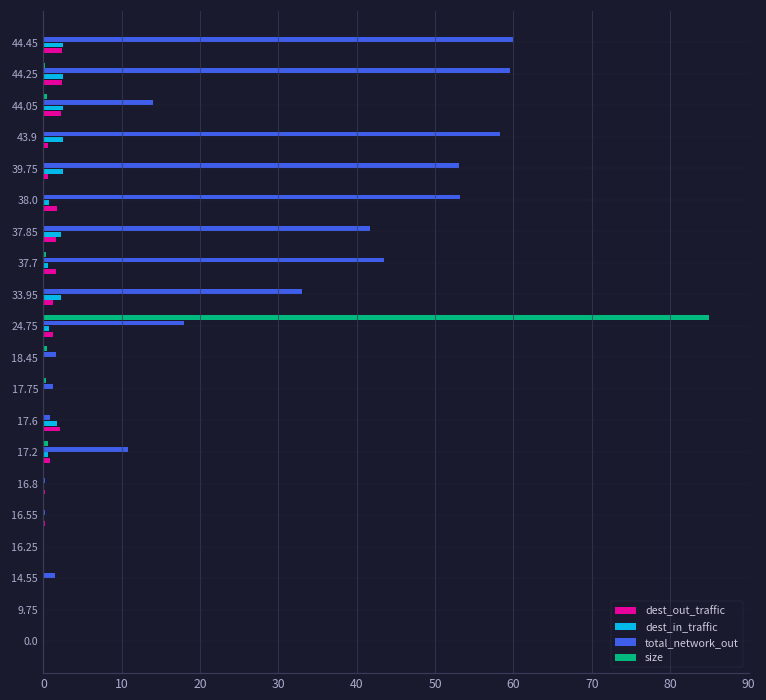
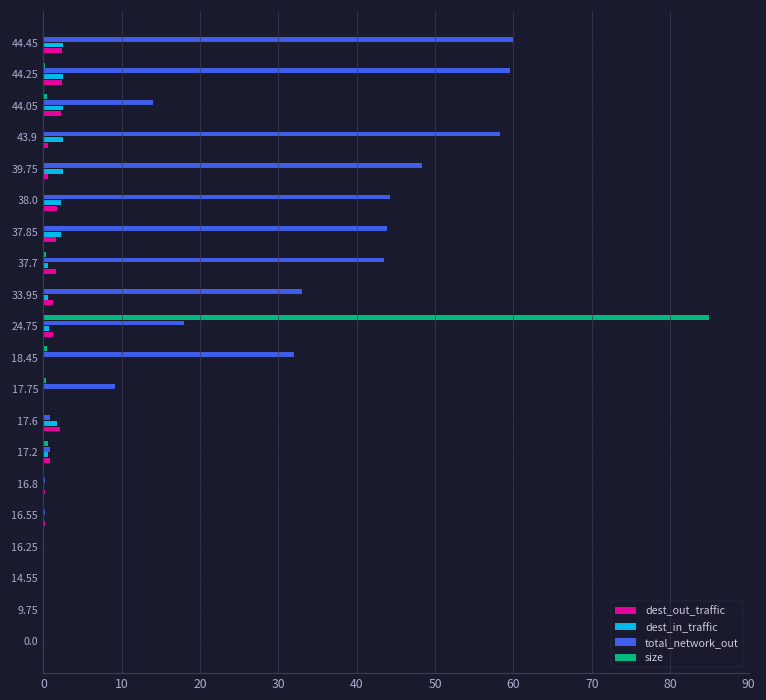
total_network_out, 39.75: 53 -> 48
total_network_out, 38.0: 53 -> 44
dest_in_traffic, 38.0: 1 -> 2
total_network_out, 37.85: 42 -> 44
dest_in_traffic, 33.95: 2 -> 1
total_network_out, 18.45: 2 -> 32
total_network_out, 17.75: 1 -> 9
total_network_out, 17.2: 11 -> 1
total_network_out, 14.55: 1 -> 0
